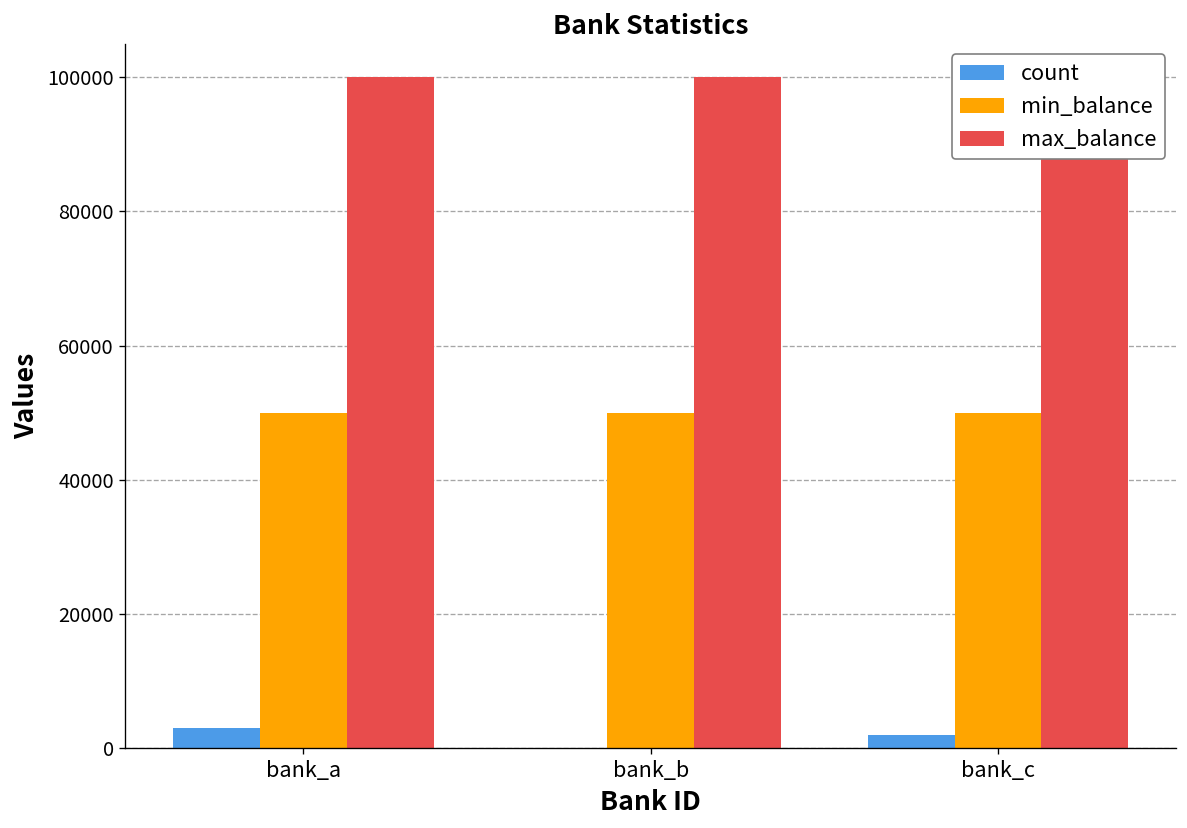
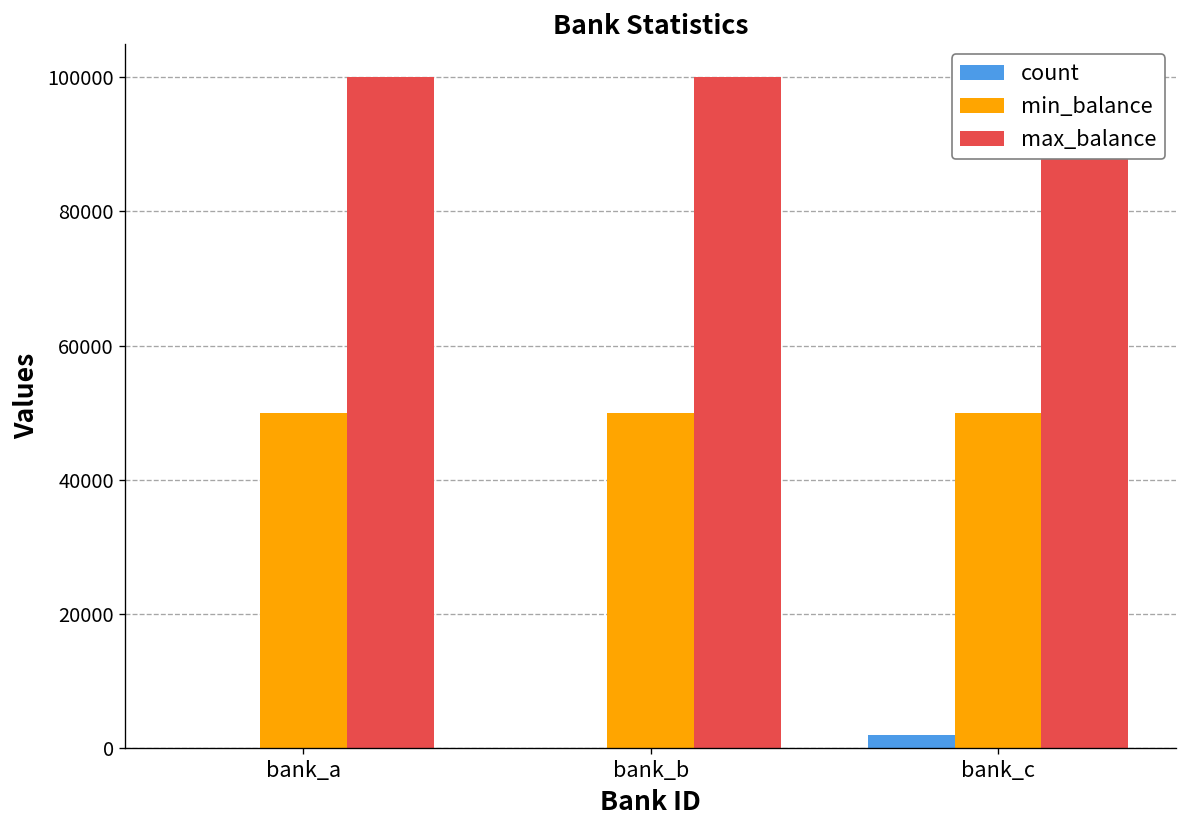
count, bank_a: 3000 -> 0
